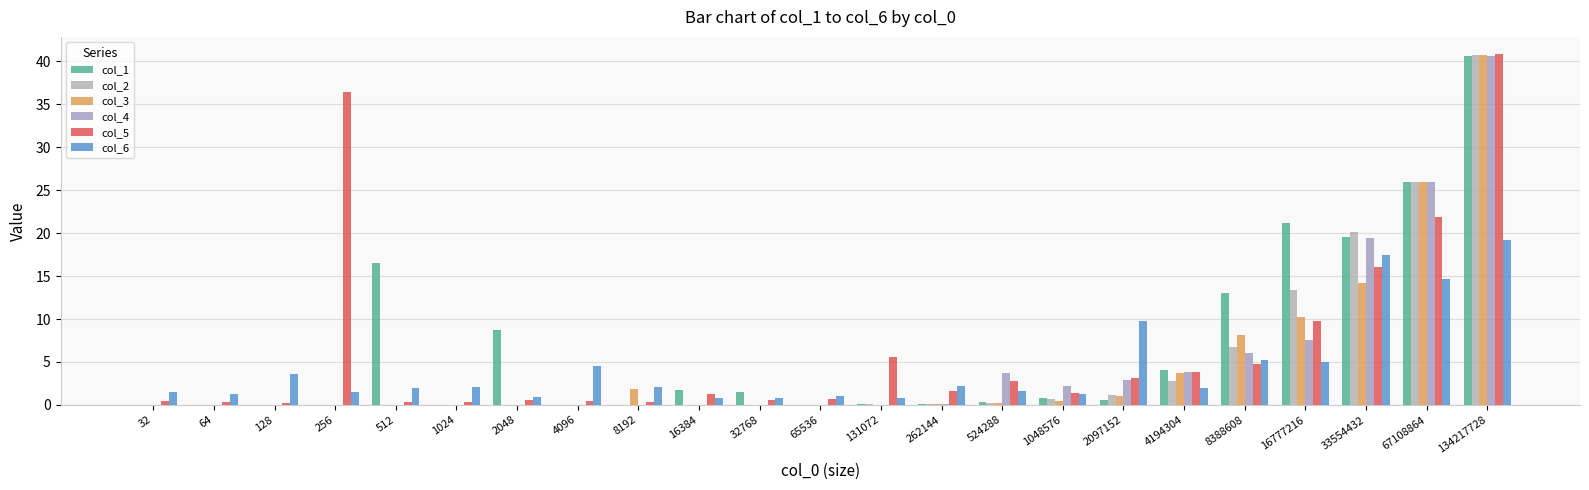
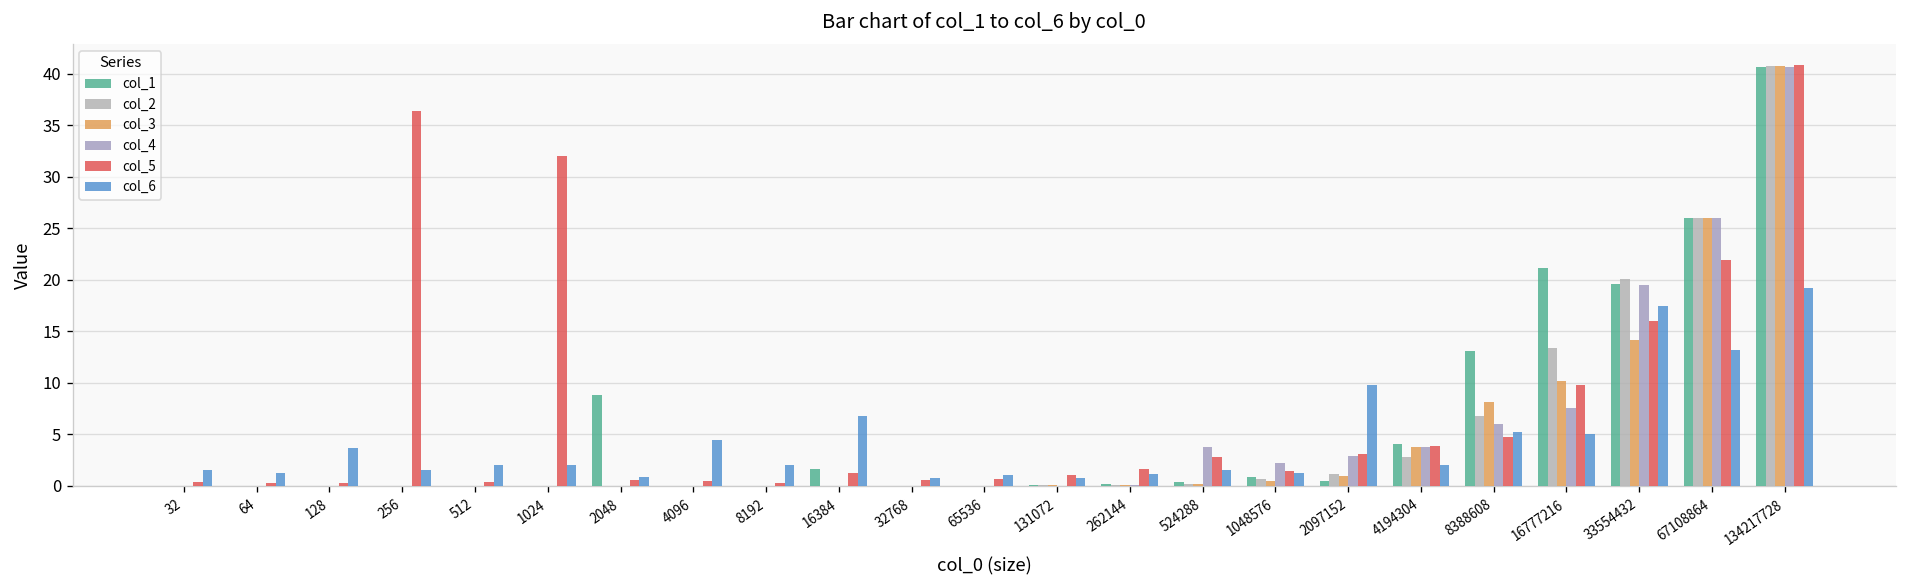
col_1, 512: 17 -> 0
col_5, 1024: 0 -> 32
col_3, 8192: 2 -> 0
col_6, 16384: 1 -> 7
col_1, 32768: 1 -> 0
col_5, 131072: 6 -> 1
col_6, 262144: 2 -> 1
col_6, 67108864: 15 -> 13
